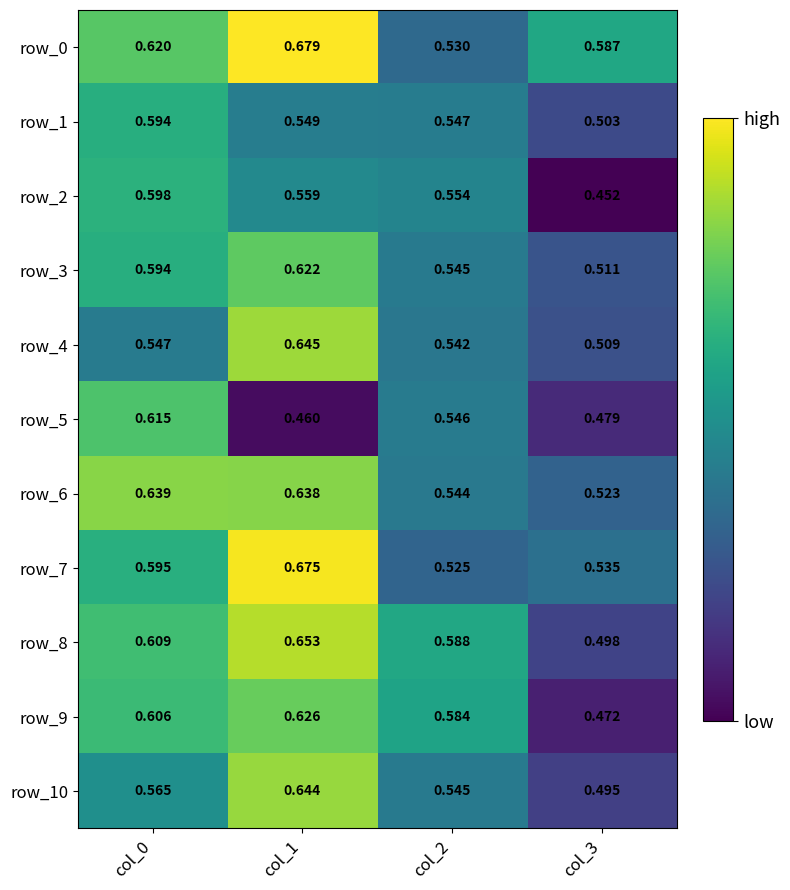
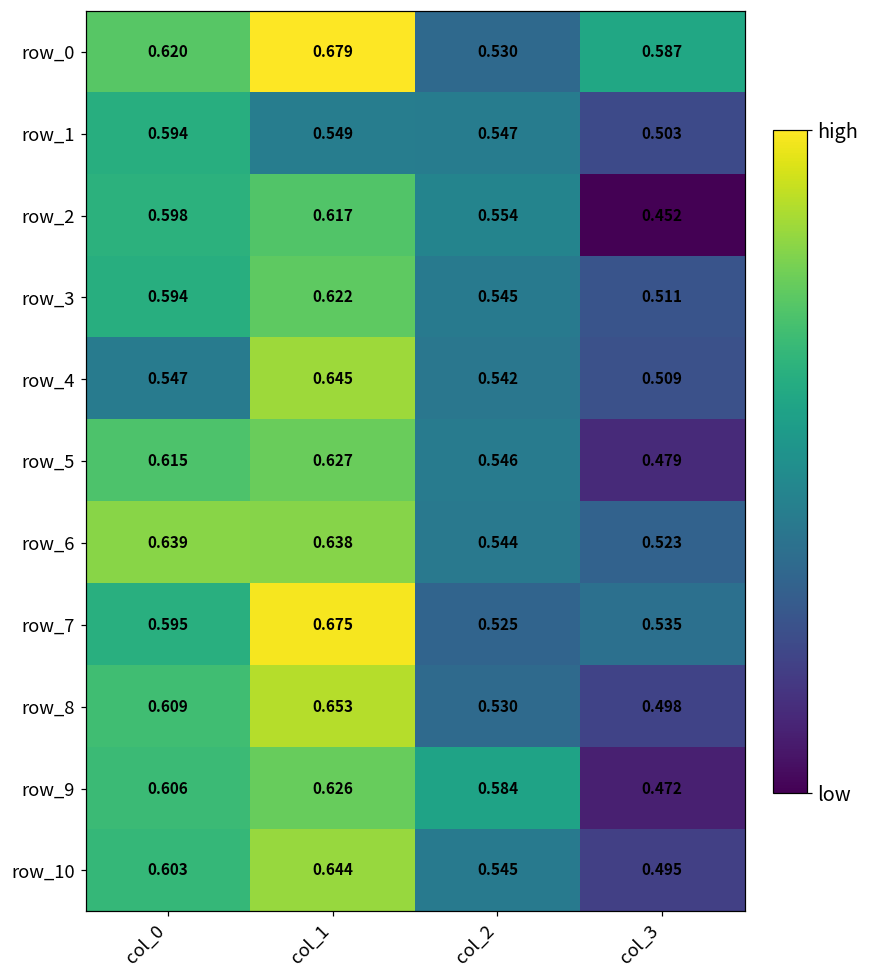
row_2, col_1: 0.559 -> 0.617
row_5, col_1: 0.460 -> 0.627
row_8, col_2: 0.588 -> 0.530
row_10, col_0: 0.565 -> 0.603
